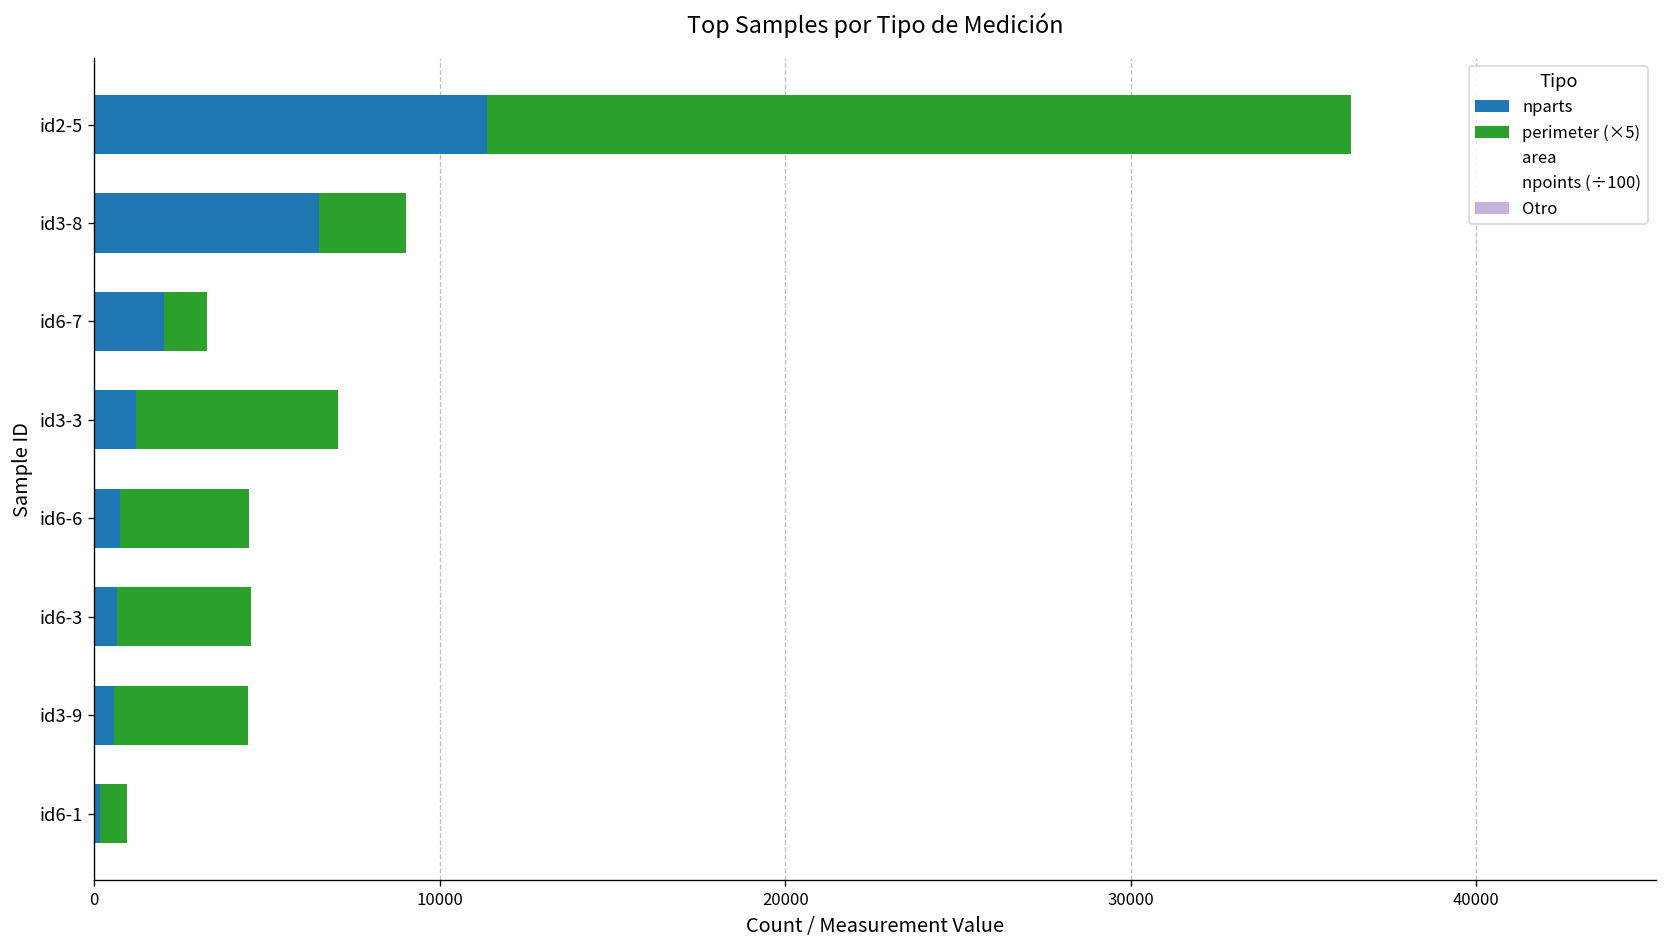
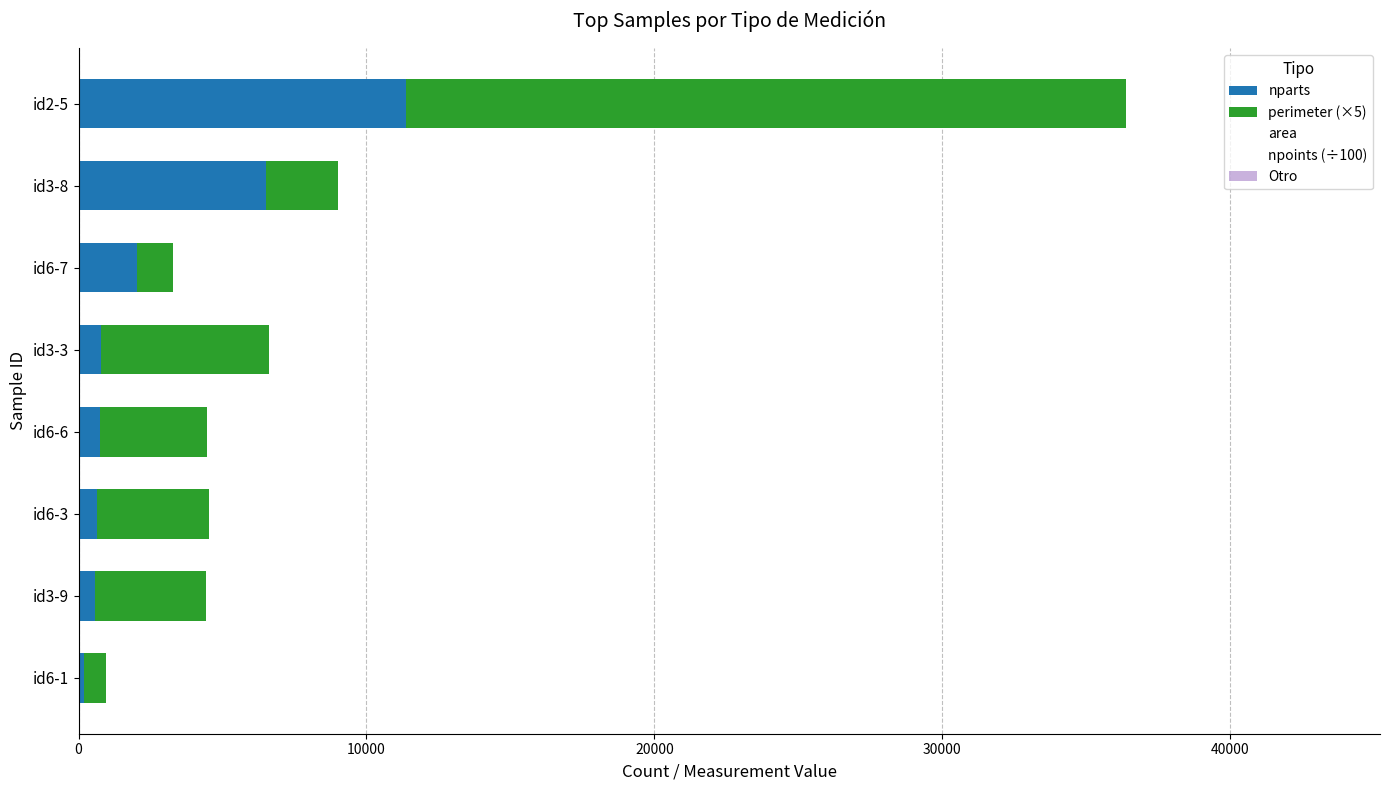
nparts, id3-3: 1200 -> 800
